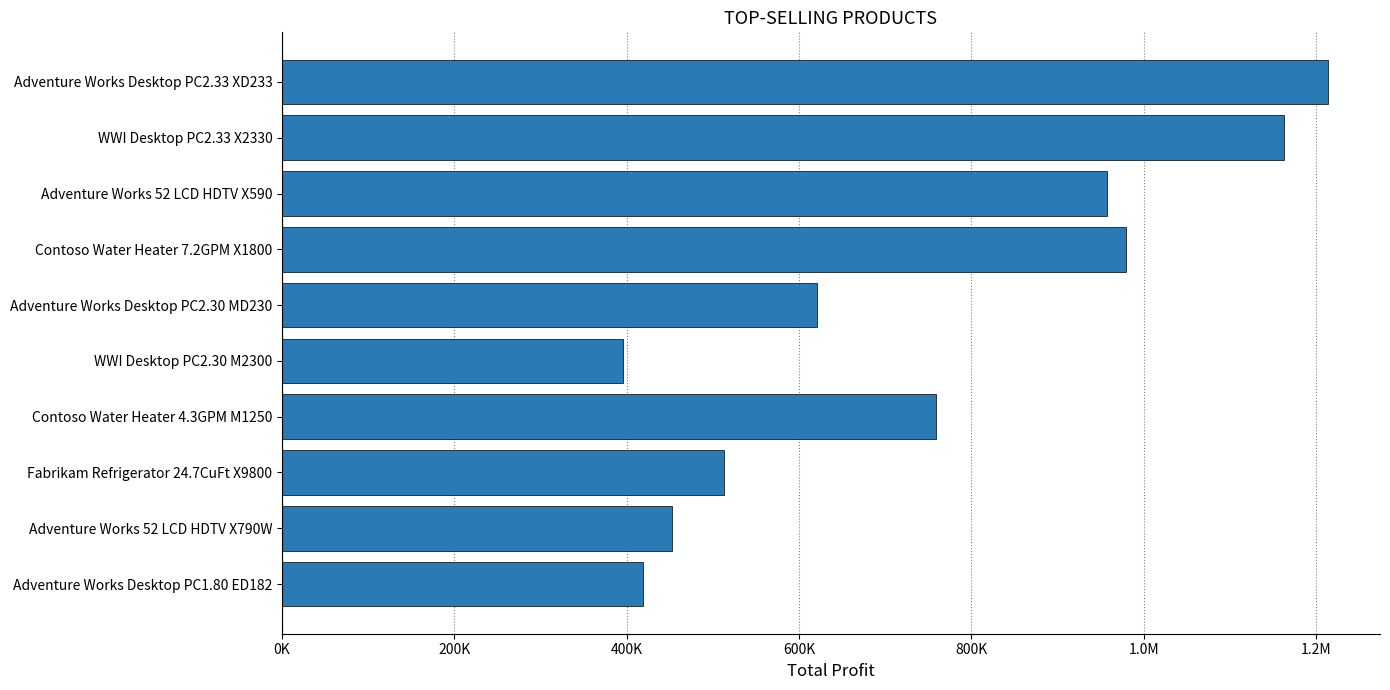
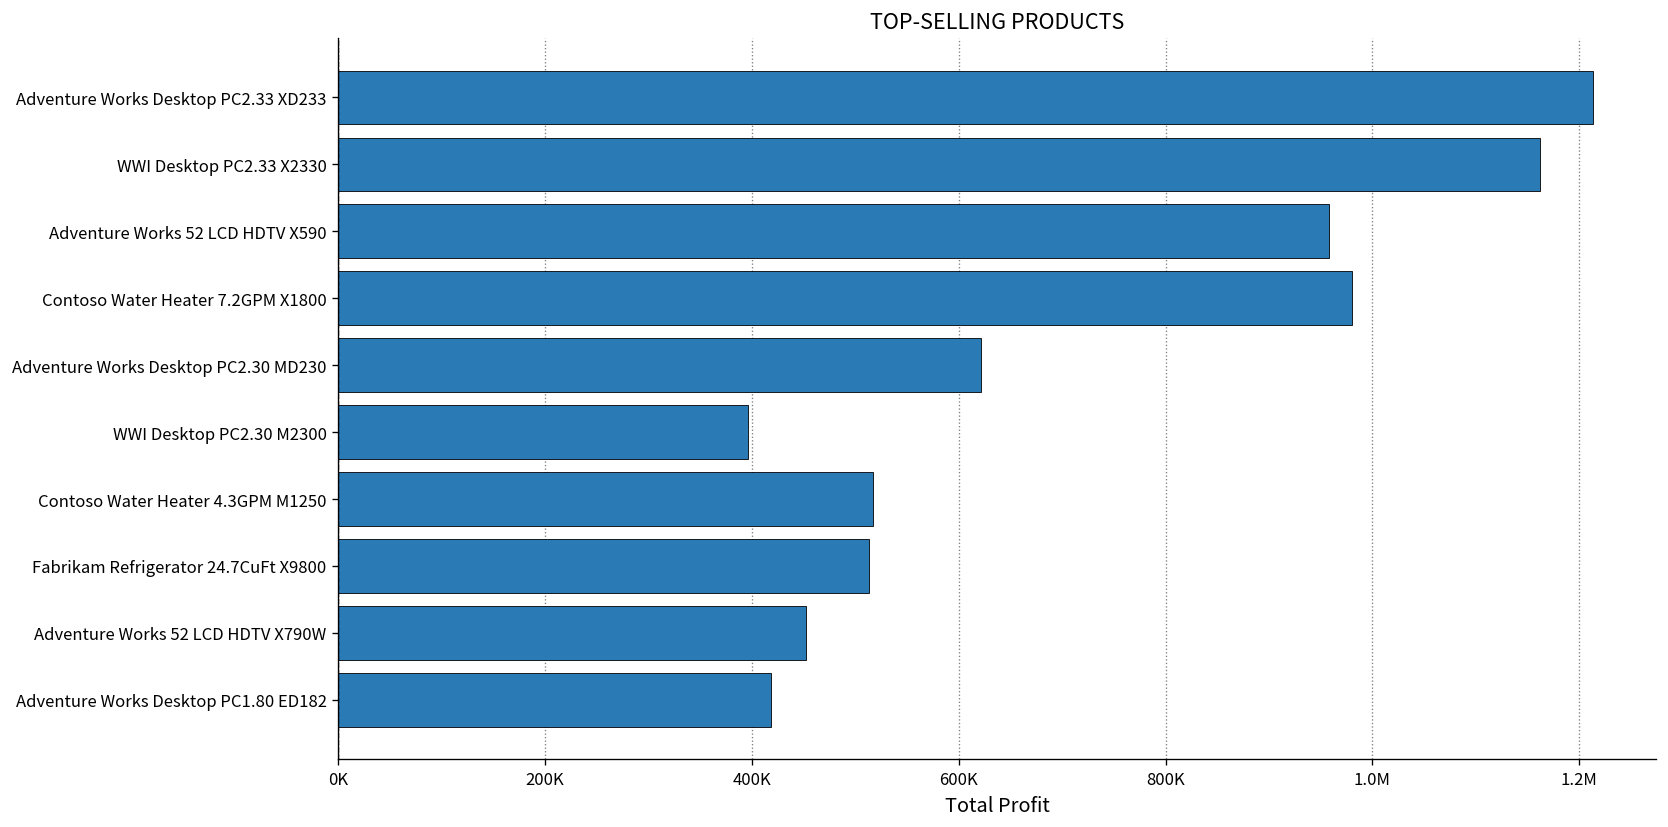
Contoso Water Heater 4.3GPM M1250: 760000 -> 520000
